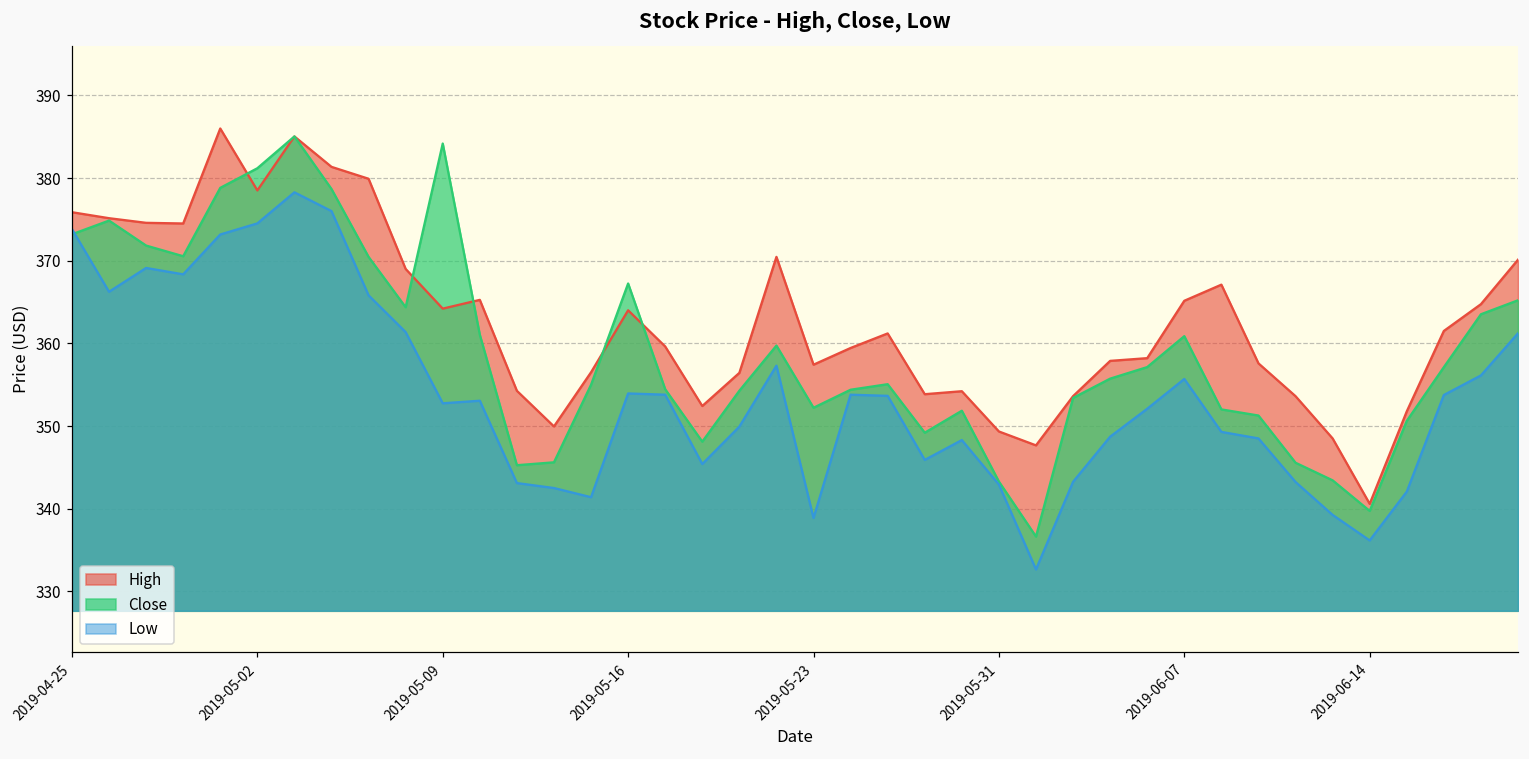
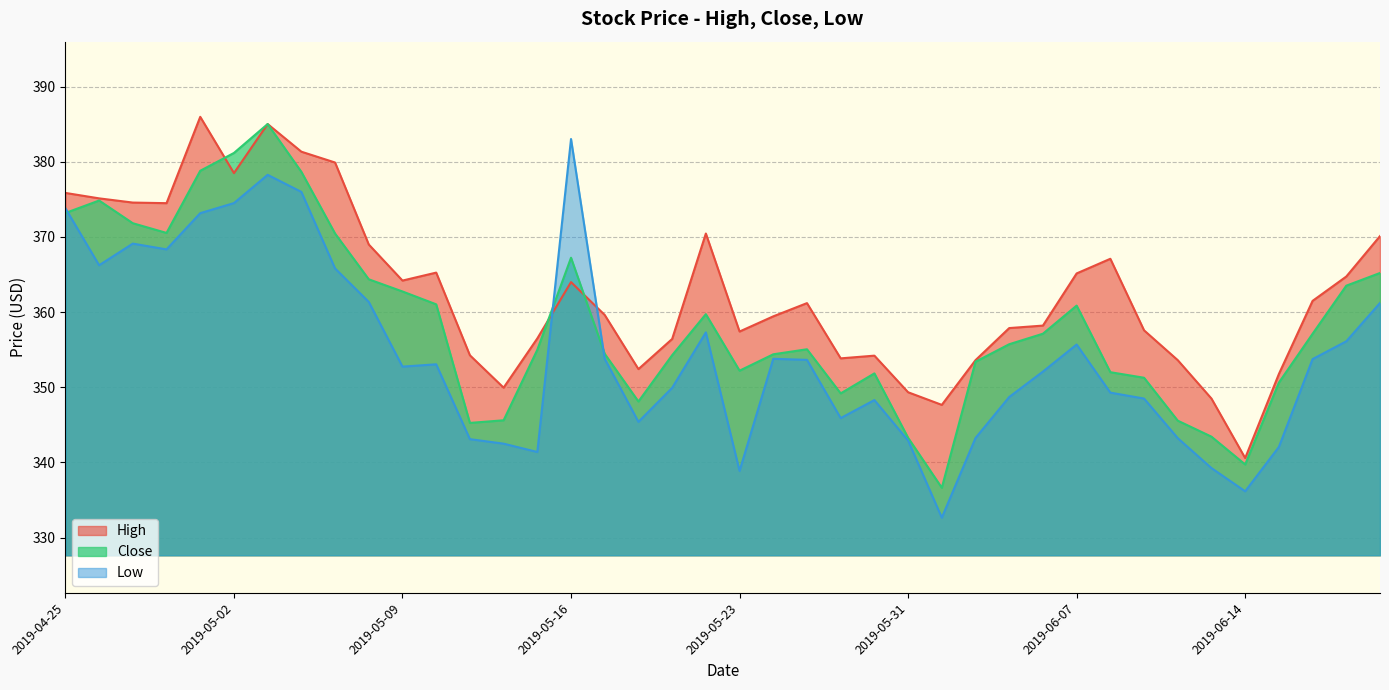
Close, 2019-05-09: 384 -> 363
Low, 2019-05-16: 354 -> 383
